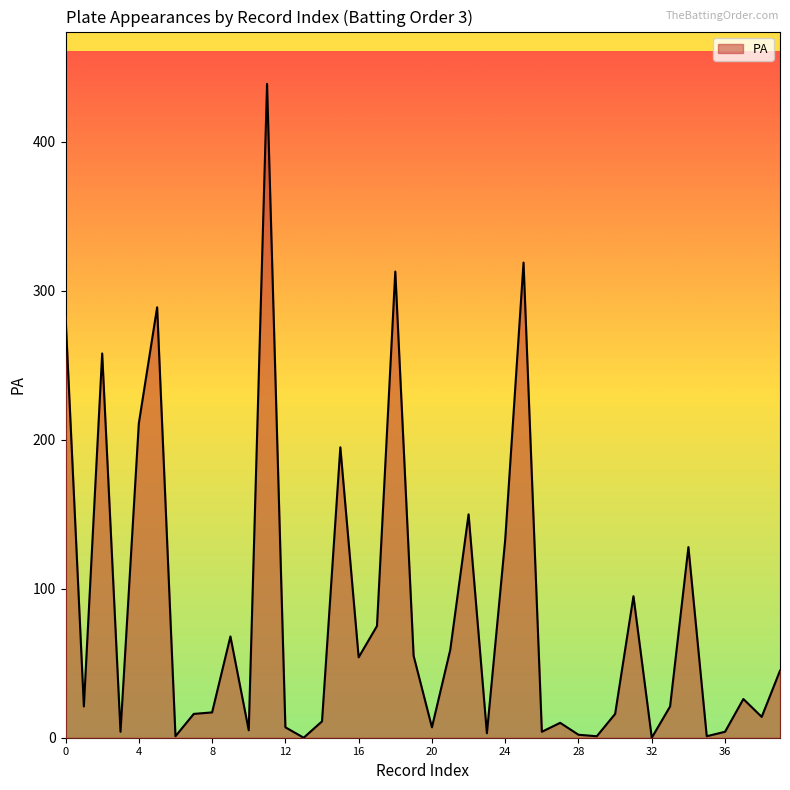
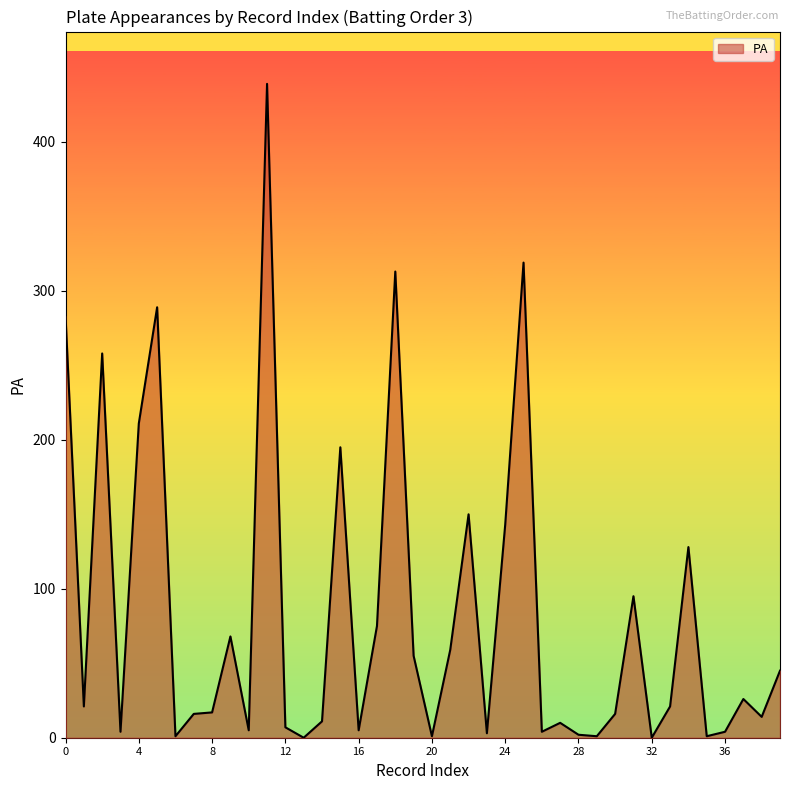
16: 54 -> 5
20: 7 -> 1
24: 133 -> 143
